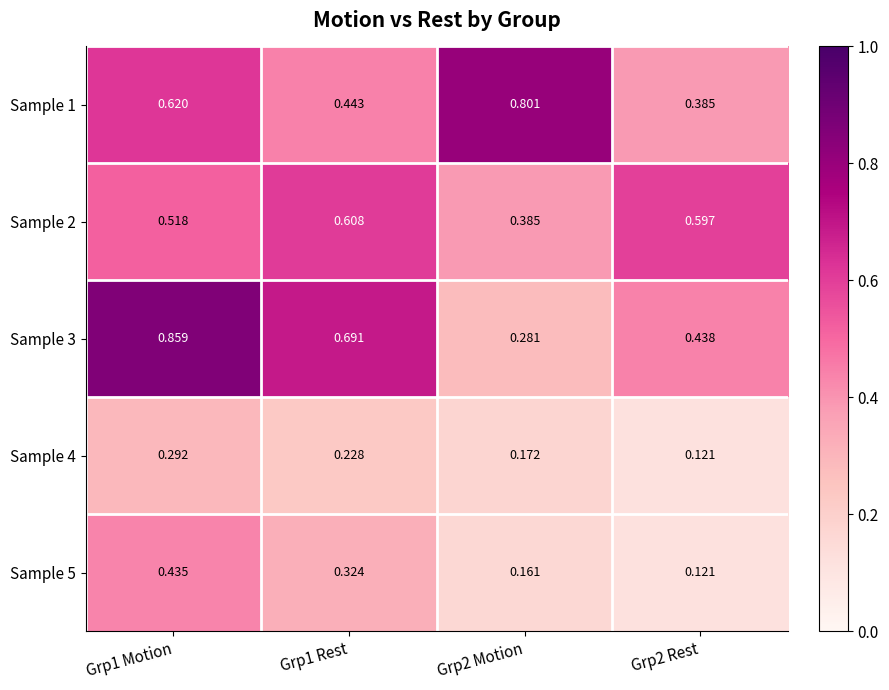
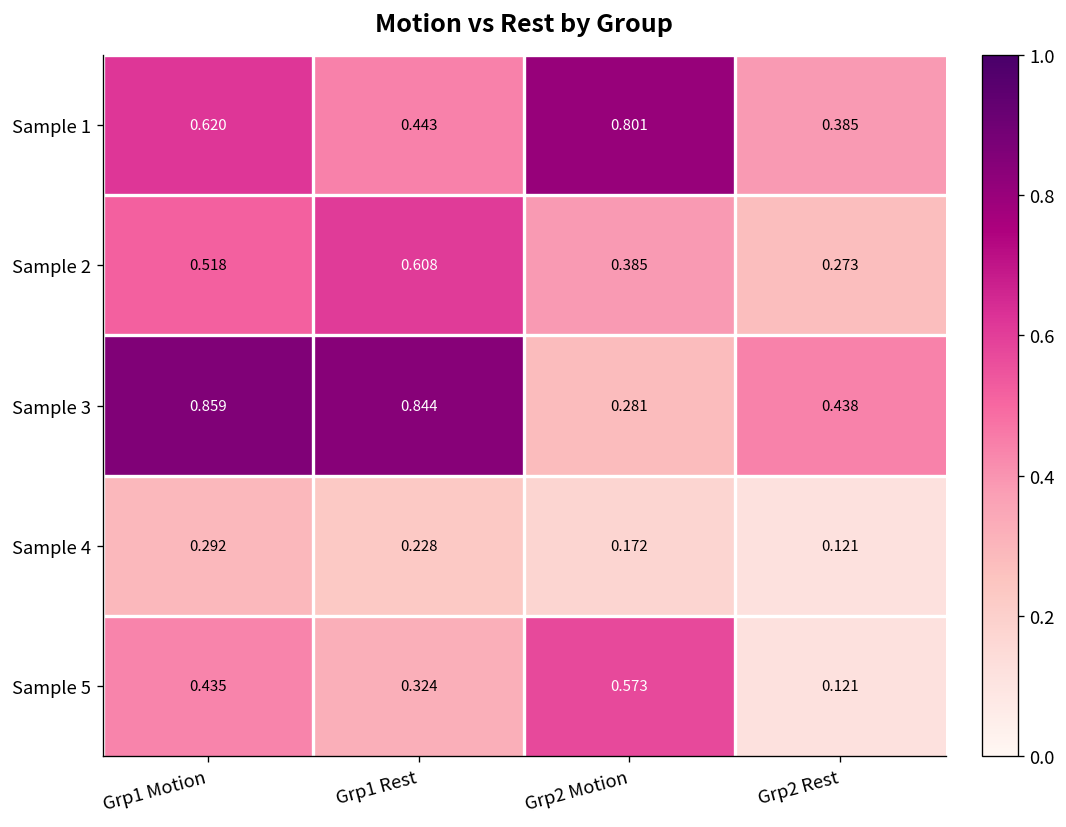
Sample 2, Grp2 Rest: 0.597 -> 0.273
Sample 3, Grp1 Rest: 0.691 -> 0.844
Sample 5, Grp2 Motion: 0.161 -> 0.573
